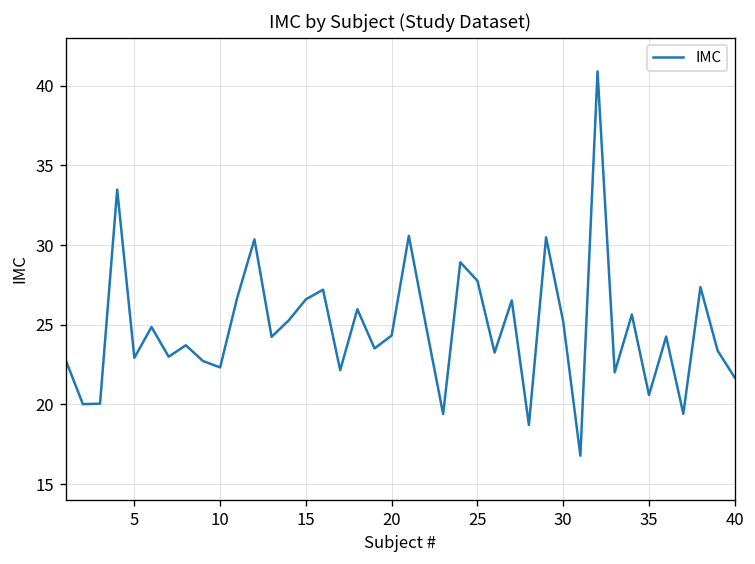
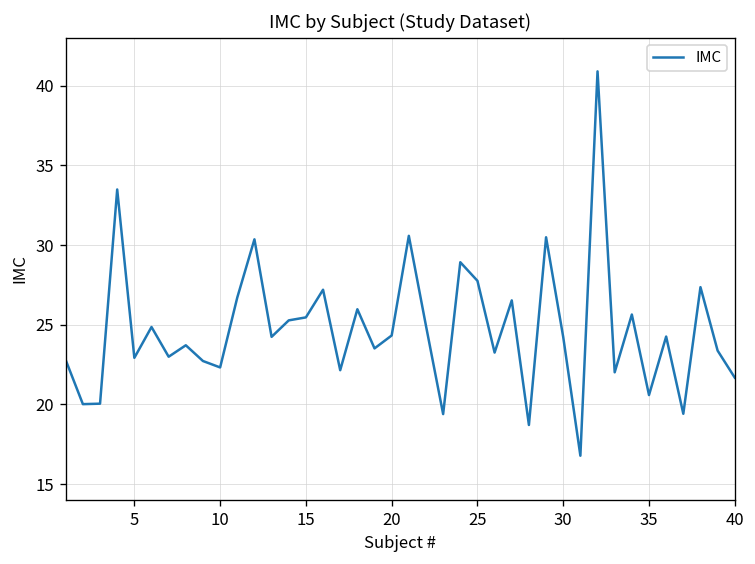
15: 26.6 -> 25.5
30: 25.2 -> 24.2
